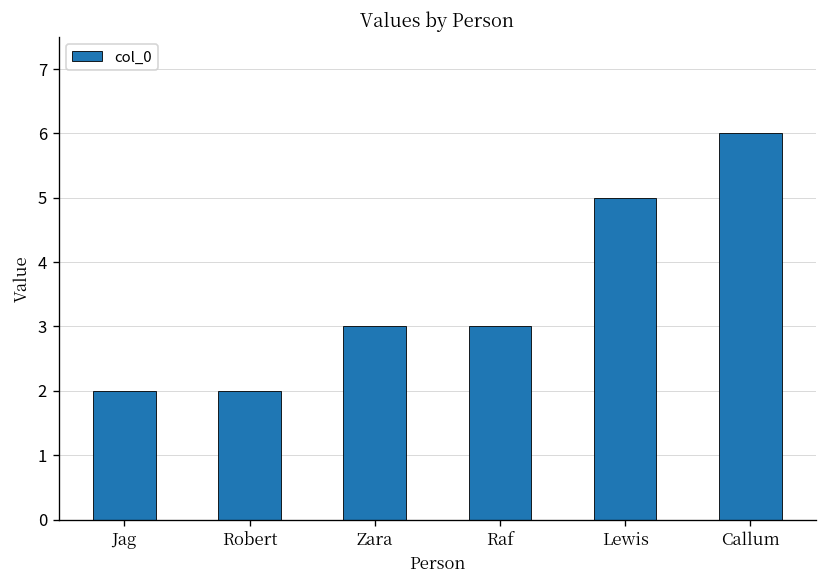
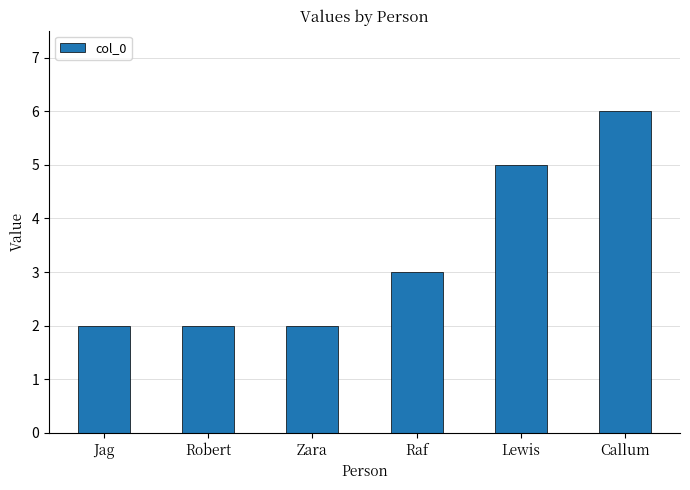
Zara: 3 -> 2
